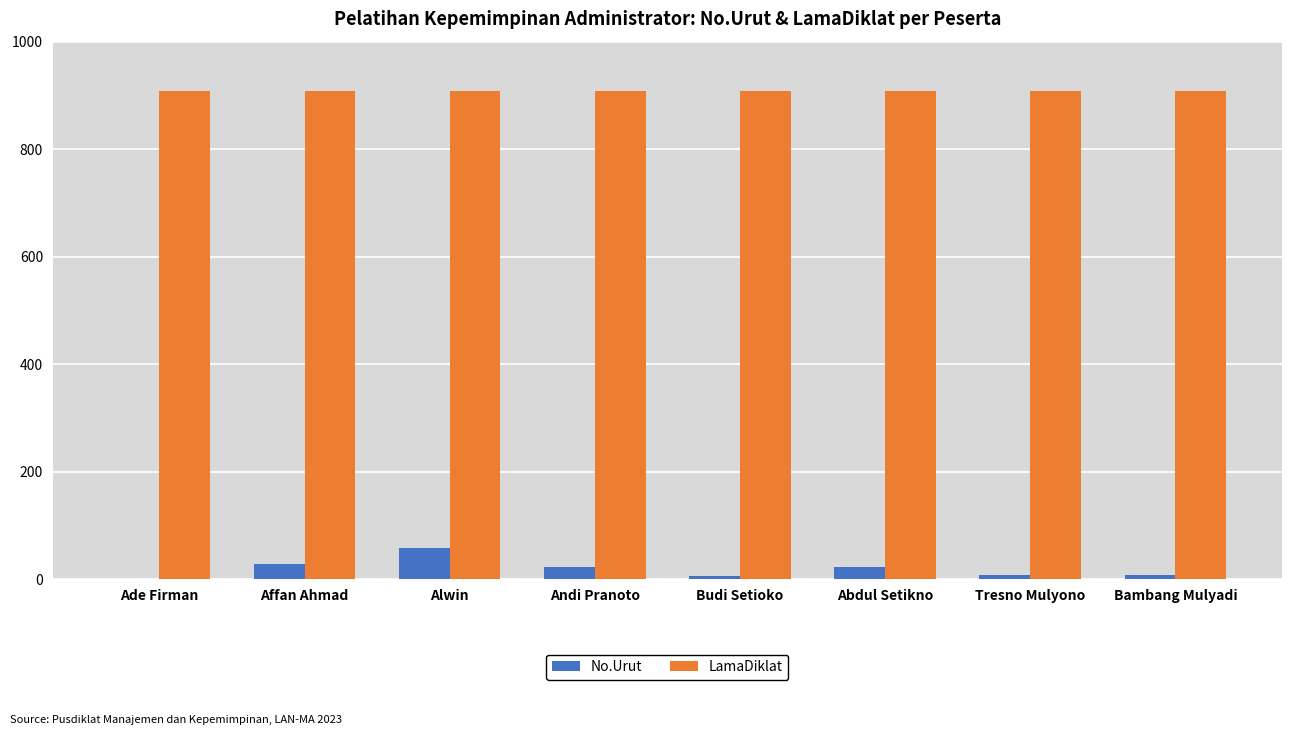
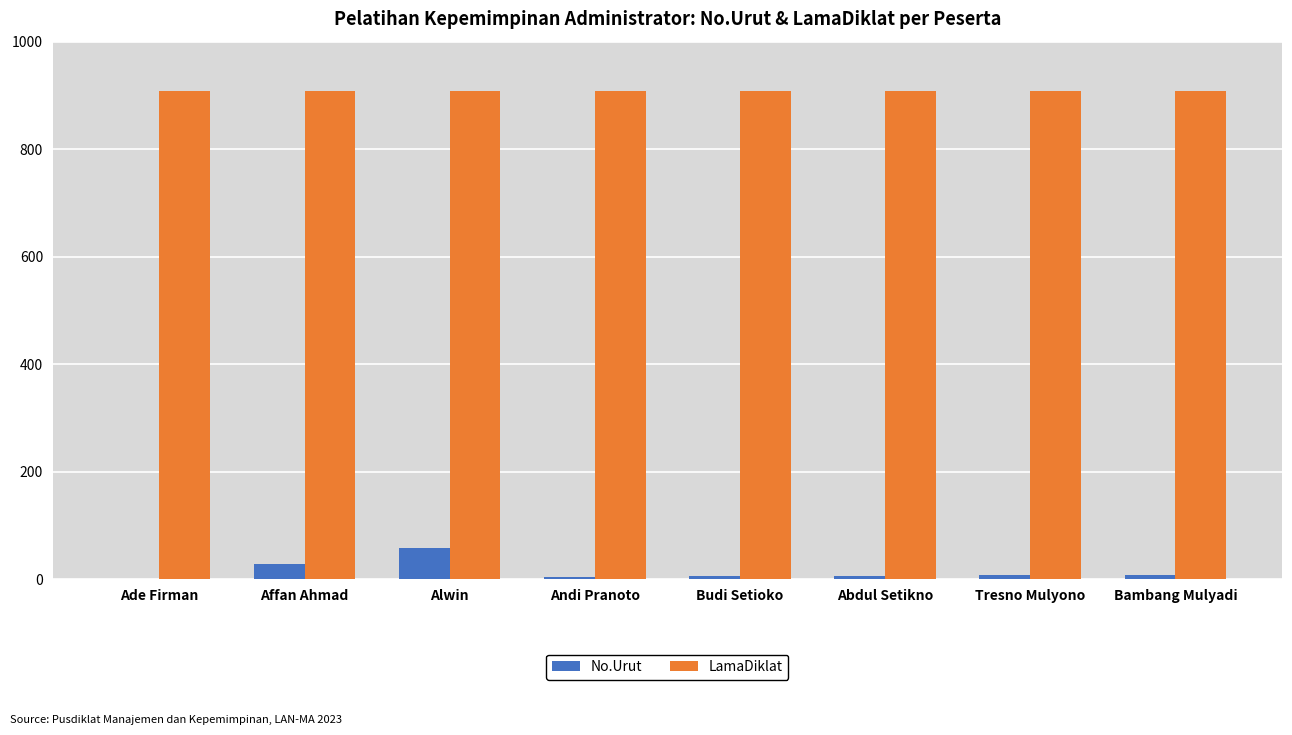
No.Urut, Andi Pranoto: 20 -> 0
No.Urut, Abdul Setikno: 20 -> 10
